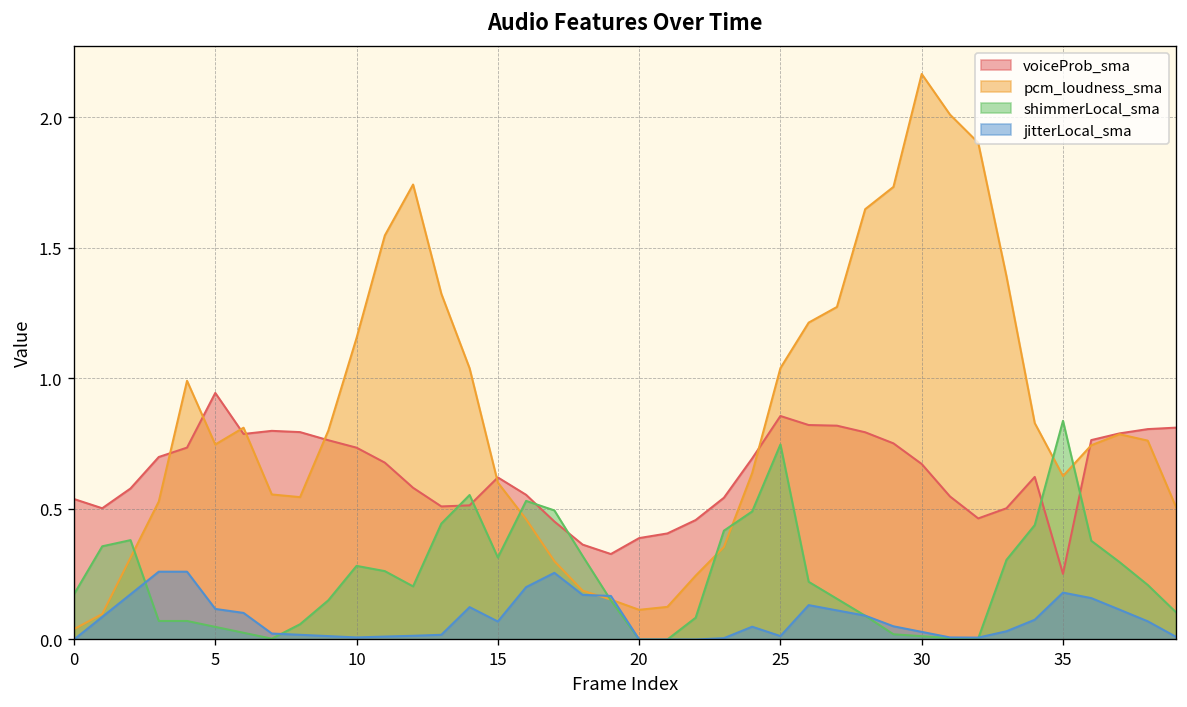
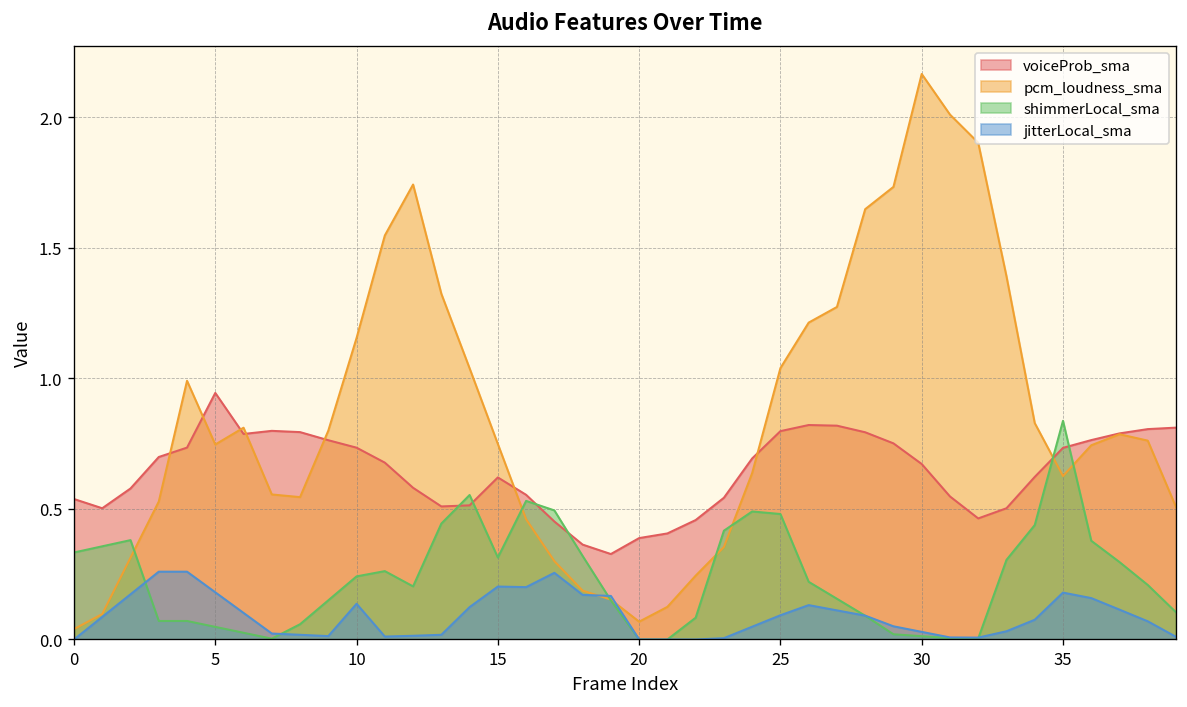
shimmerLocal_sma, 0: 0.17 -> 0.33
jitterLocal_sma, 5: 0.12 -> 0.18
shimmerLocal_sma, 10: 0.28 -> 0.24
jitterLocal_sma, 10: 0.01 -> 0.14
pcm_loudness_sma, 15: 0.60 -> 0.75
jitterLocal_sma, 15: 0.07 -> 0.20
pcm_loudness_sma, 20: 0.11 -> 0.07
voiceProb_sma, 25: 0.86 -> 0.80
shimmerLocal_sma, 25: 0.75 -> 0.48
jitterLocal_sma, 25: 0.01 -> 0.09
voiceProb_sma, 35: 0.25 -> 0.73
